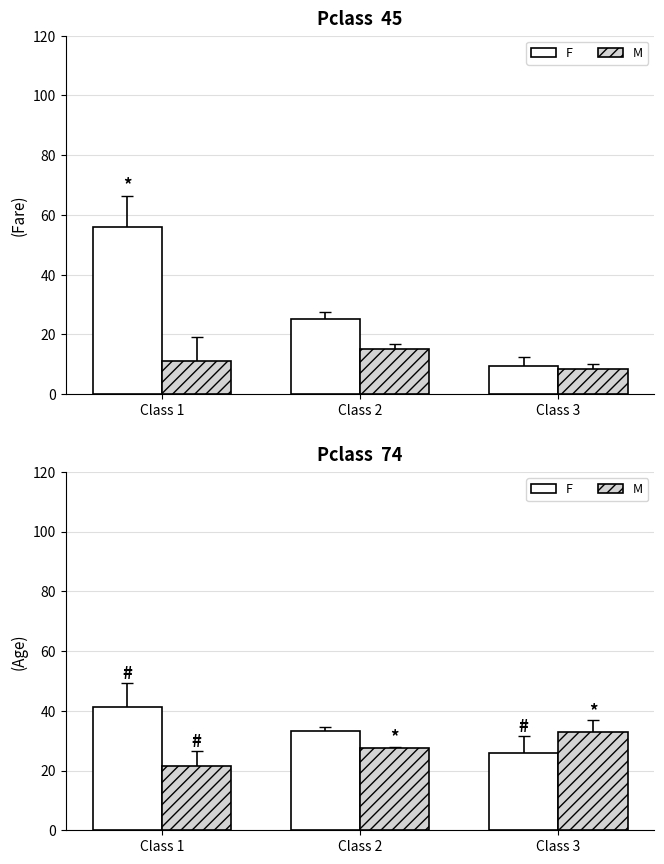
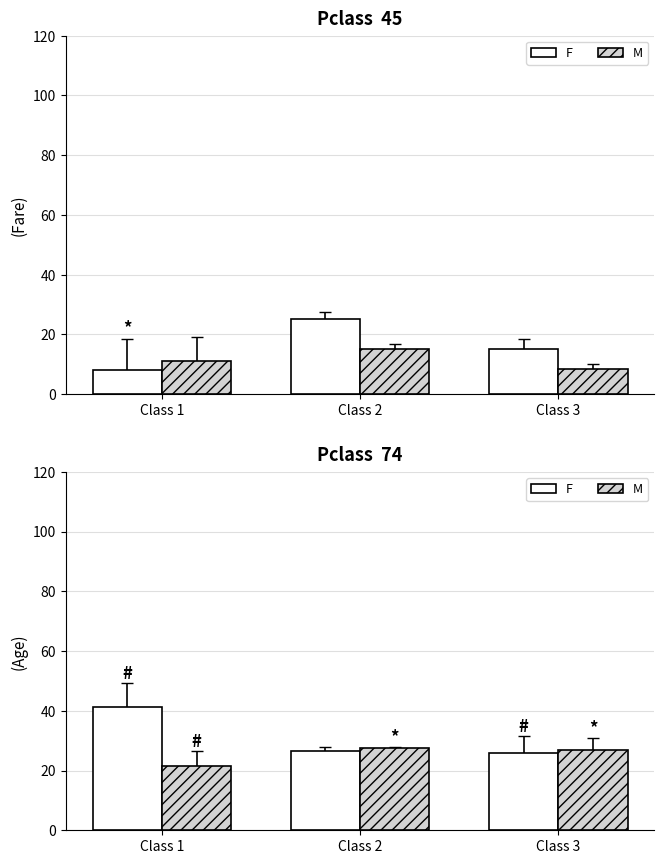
Pclass 45, F, Class 1: 56 -> 8
Pclass 45, F, Class 3: 9 -> 15
Pclass 74, F, Class 2: 33 -> 27
Pclass 74, M, Class 3: 33 -> 27
